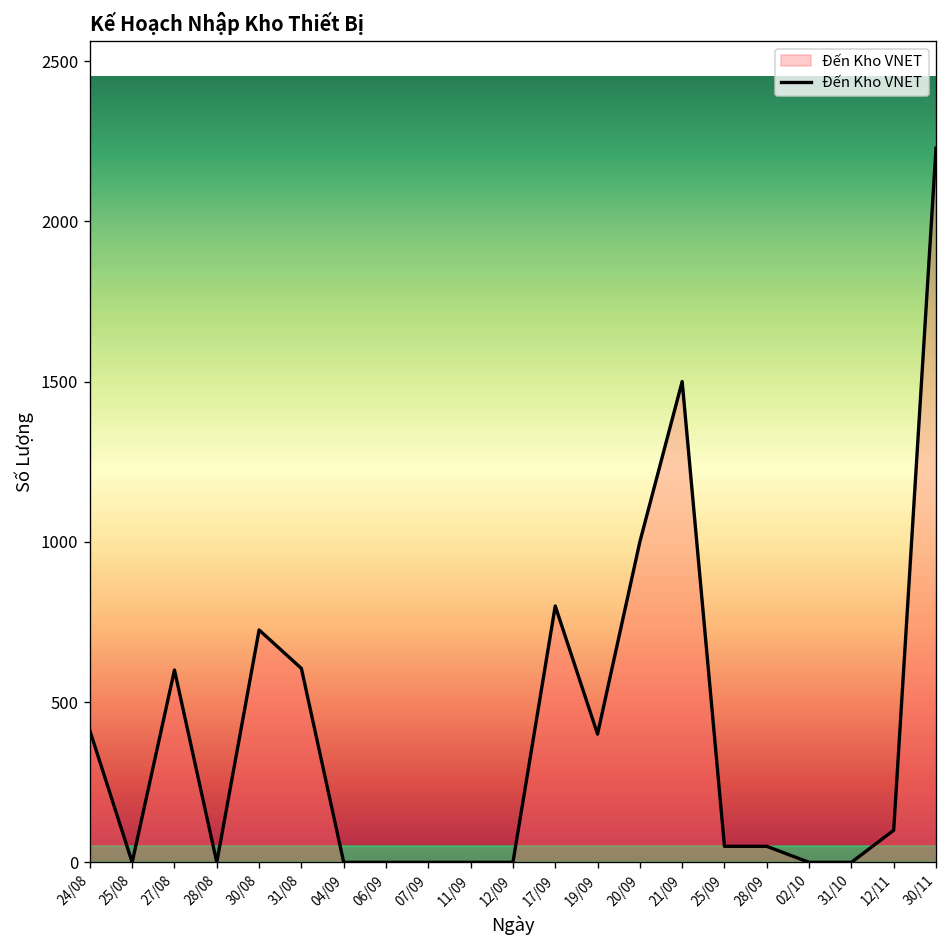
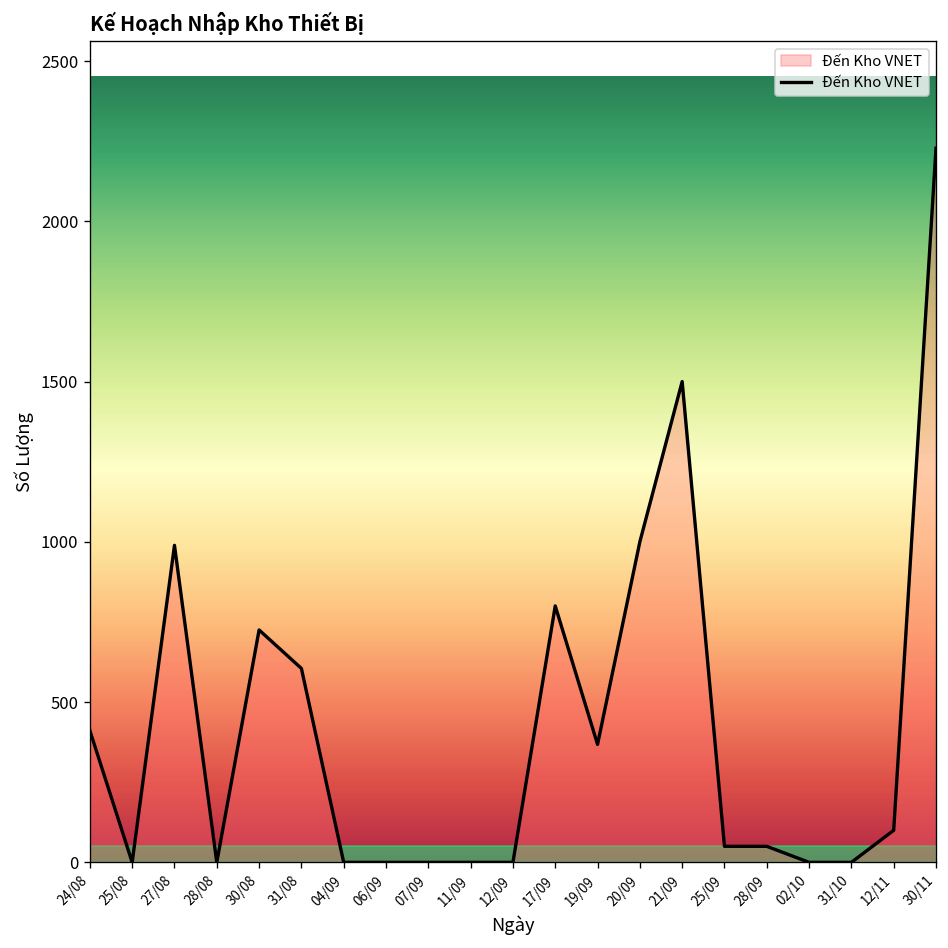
27/08: 600 -> 990
19/09: 400 -> 370
